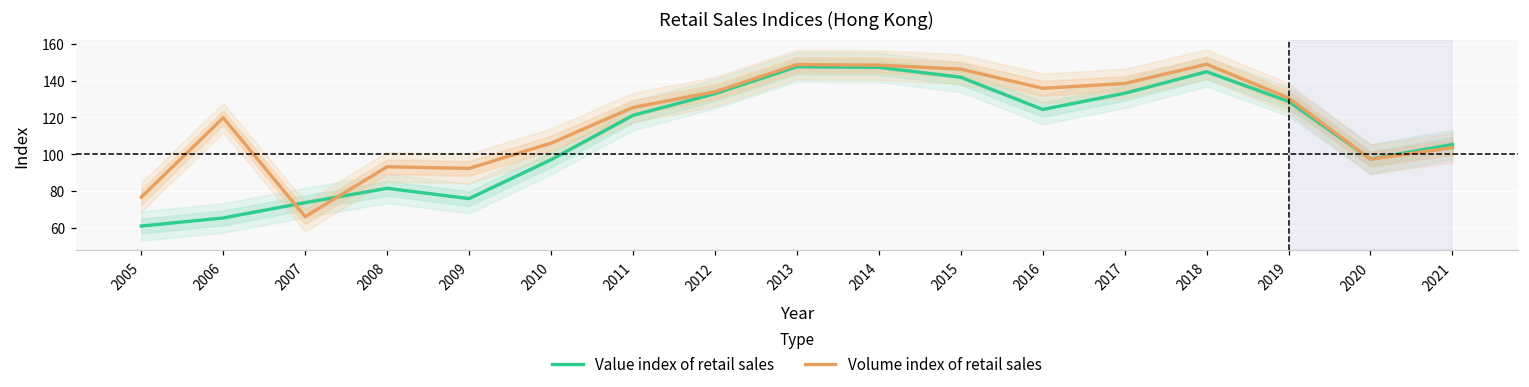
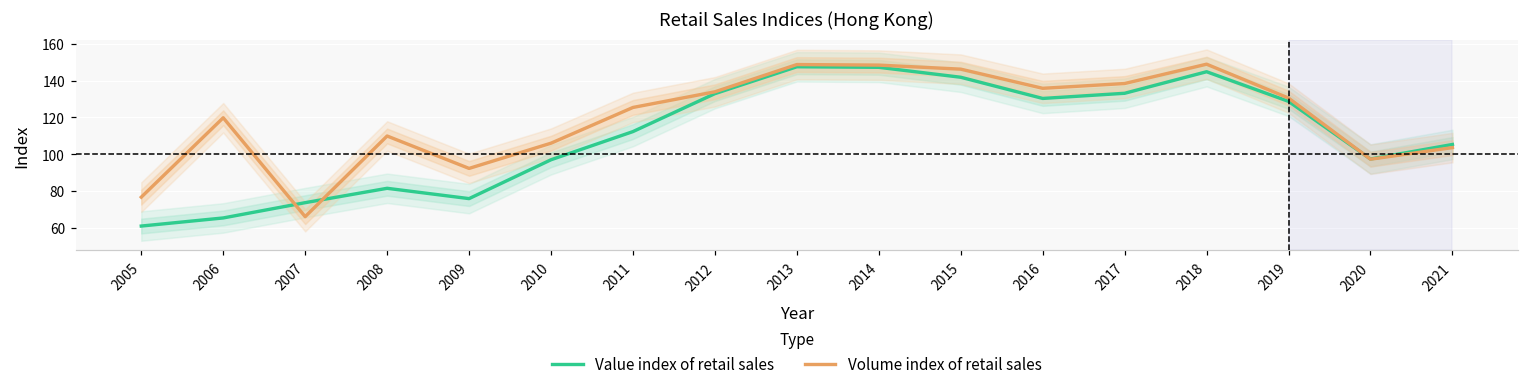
Volume index of retail sales, 2008: 93 -> 110
Value index of retail sales, 2011: 121 -> 112
Value index of retail sales, 2016: 124 -> 130
